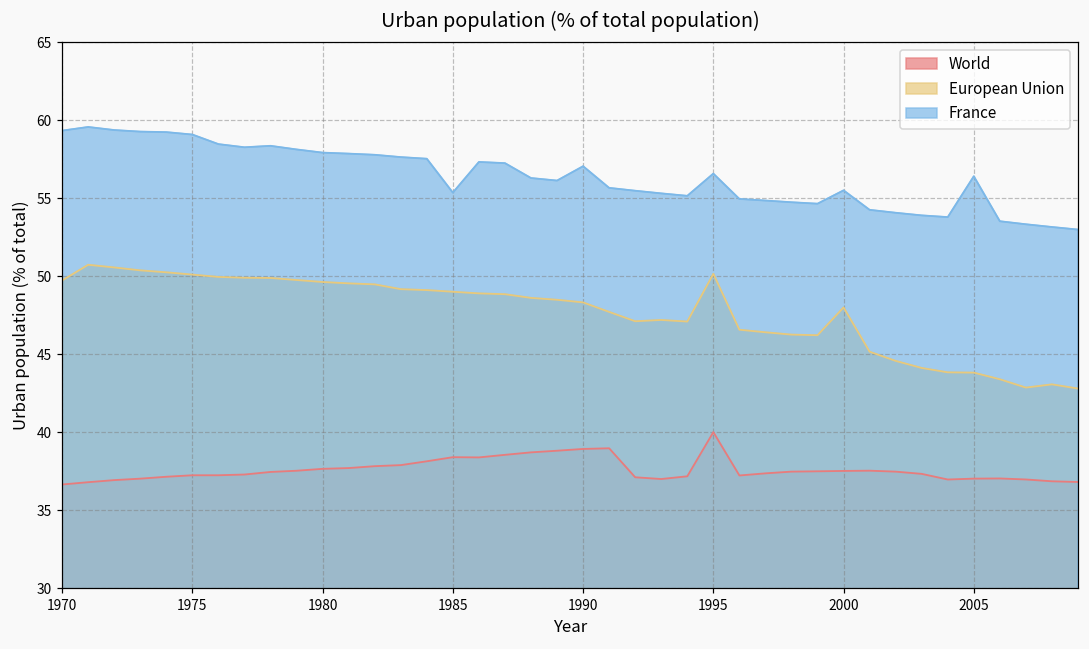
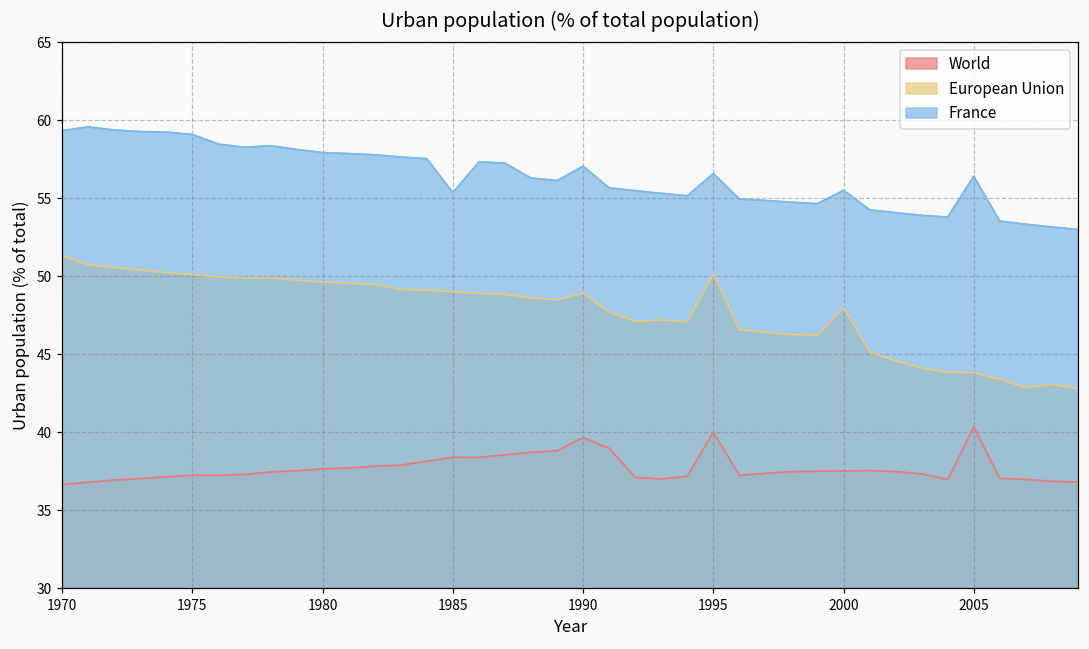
European Union, 1970: 49.7 -> 51.3
World, 1990: 38.9 -> 39.7
European Union, 1990: 48.3 -> 48.9
World, 2005: 37.0 -> 40.3
